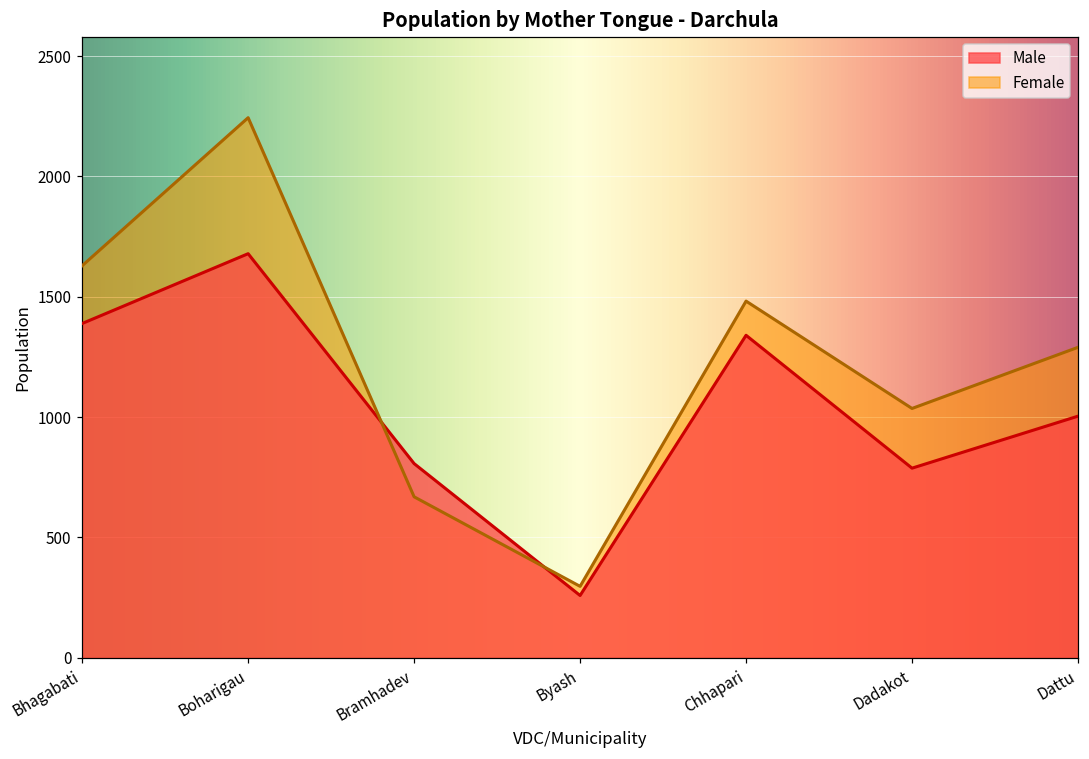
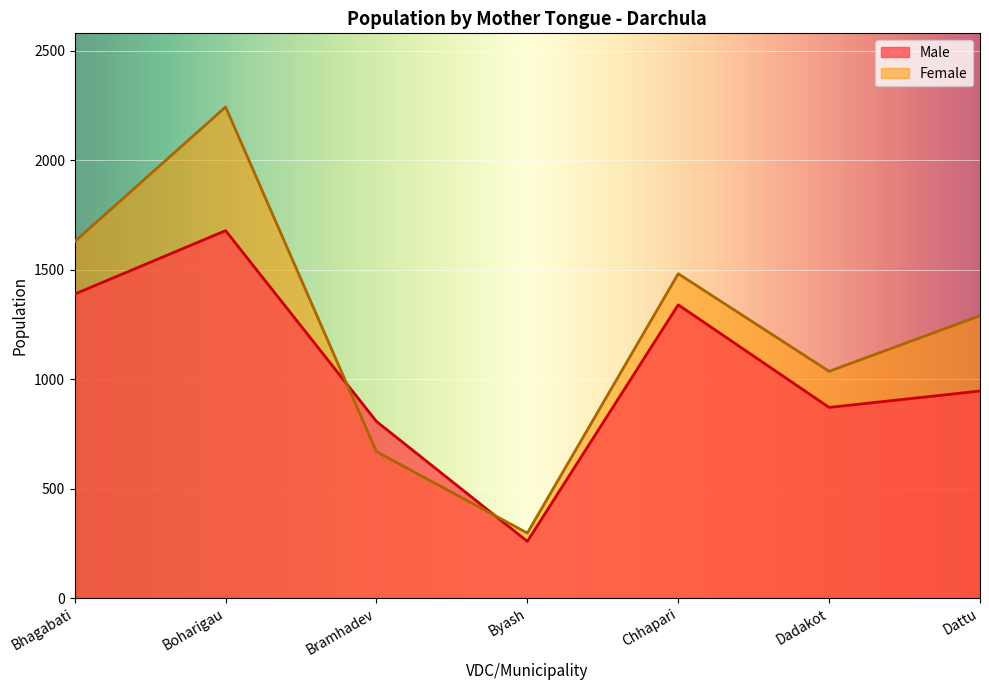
Male, Dadakot: 790 -> 870
Male, Dattu: 1000 -> 950
